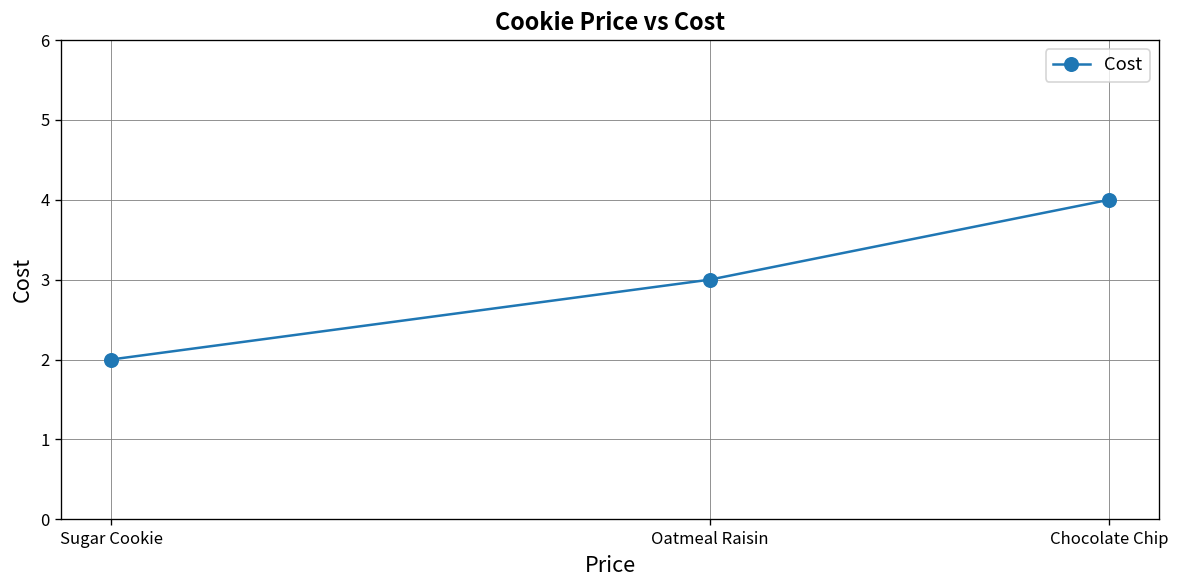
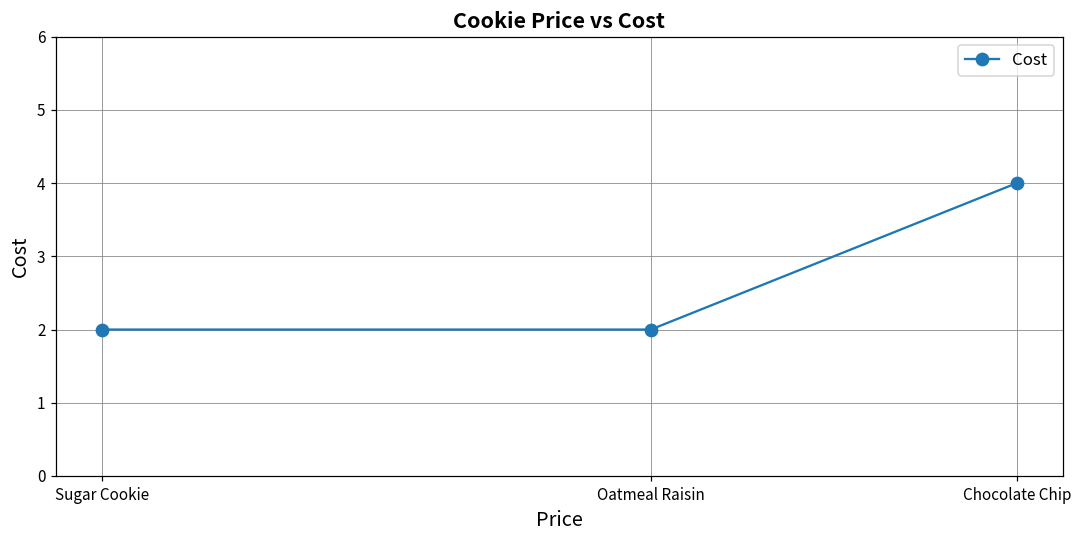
Oatmeal Raisin: 3 -> 2
